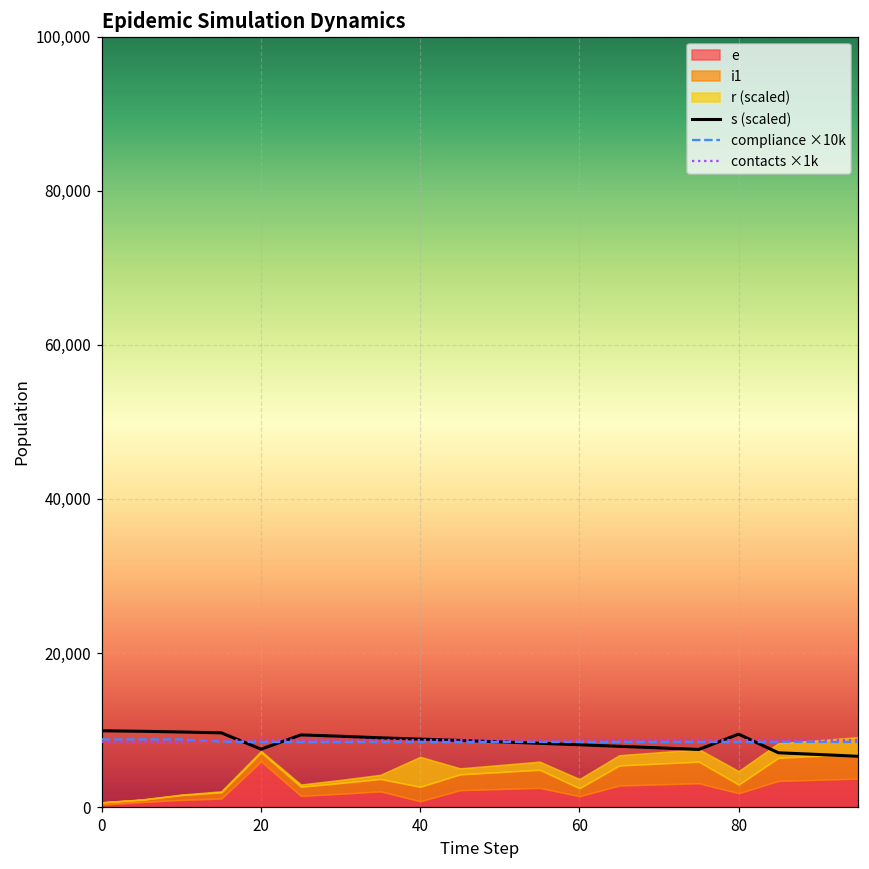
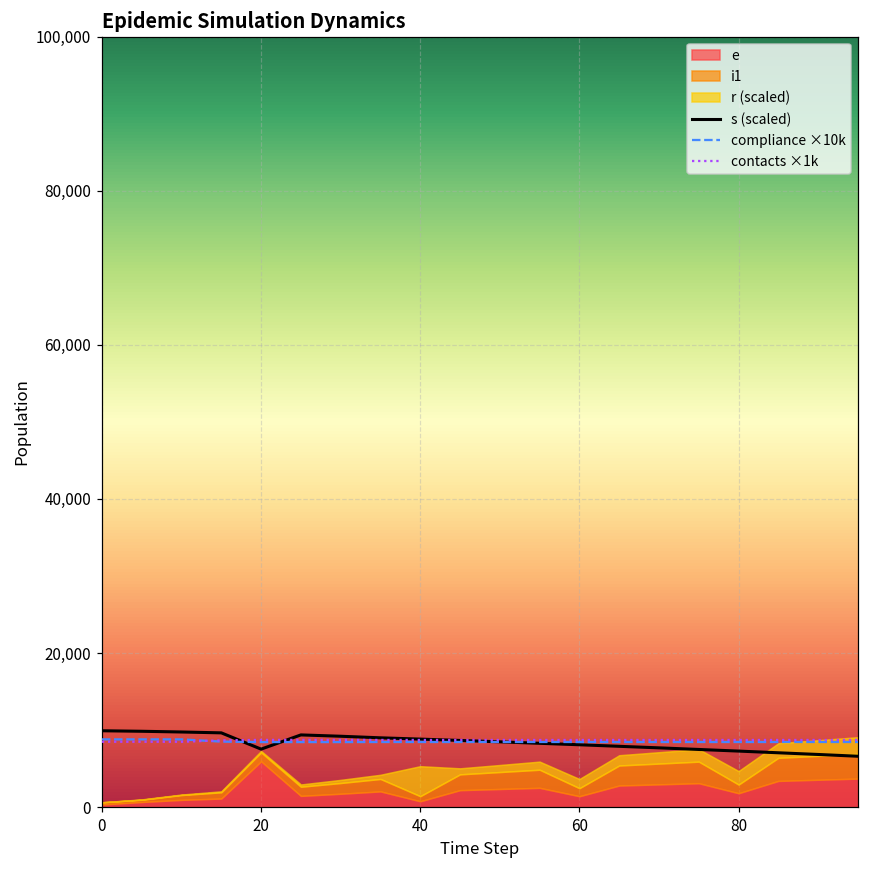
i1, 40: 2,000 -> 1,000
s (scaled), 80: 9,000 -> 7,000
